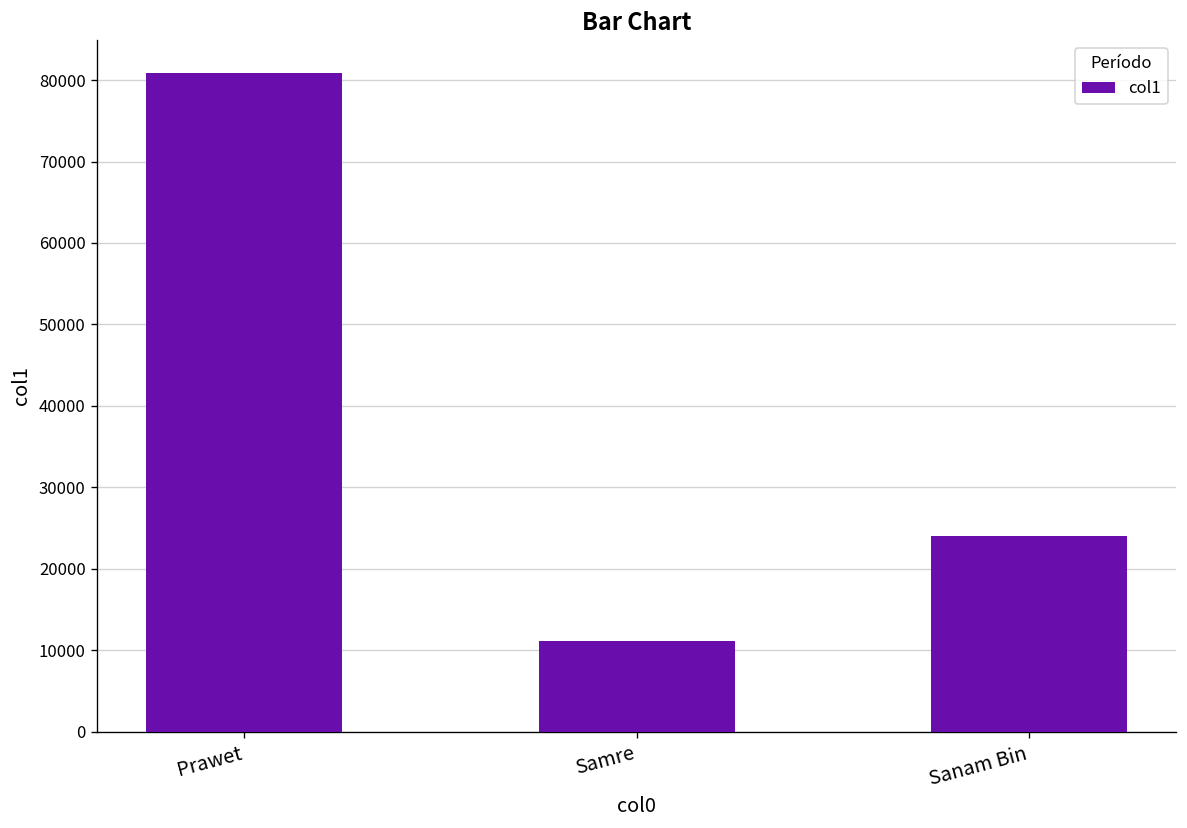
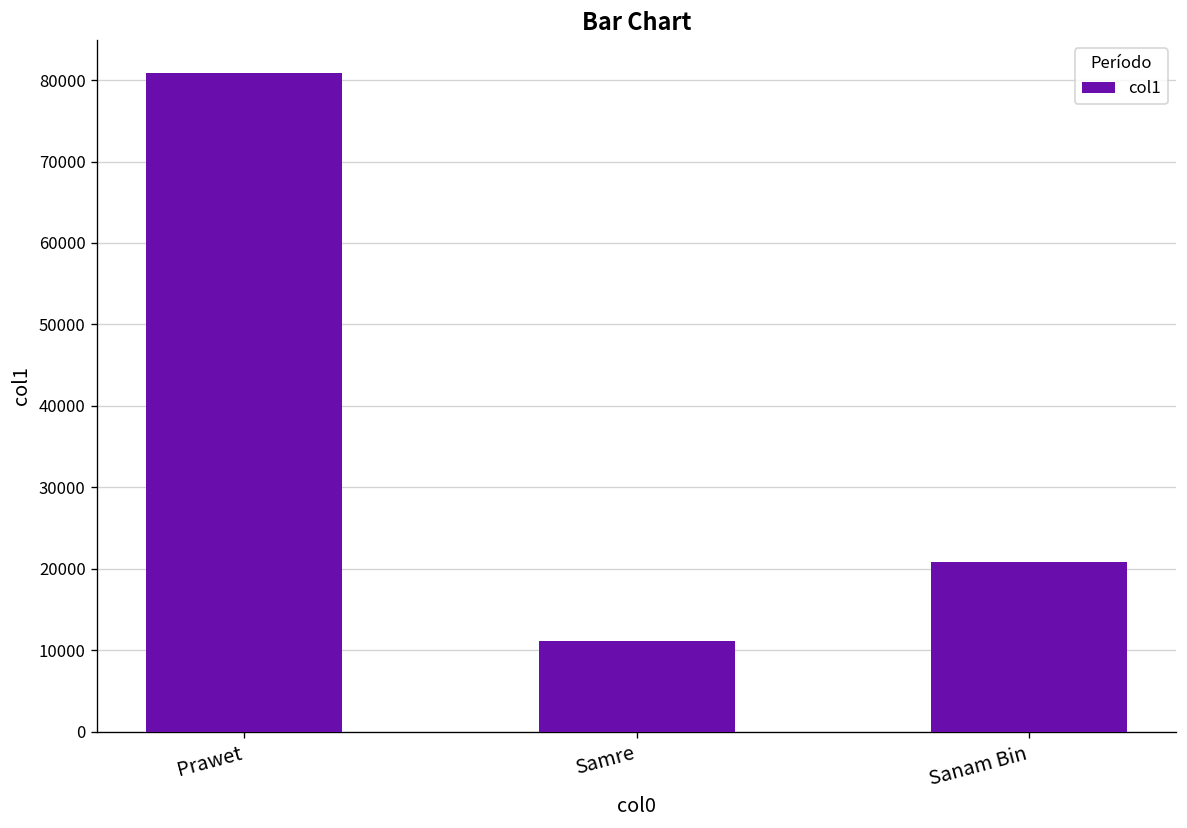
Sanam Bin: 24000 -> 21000
